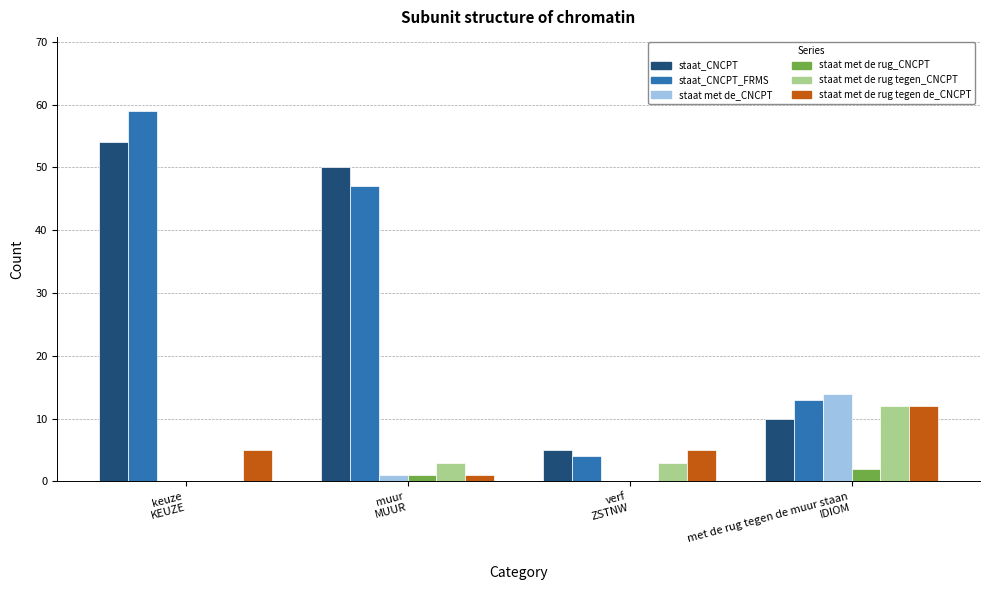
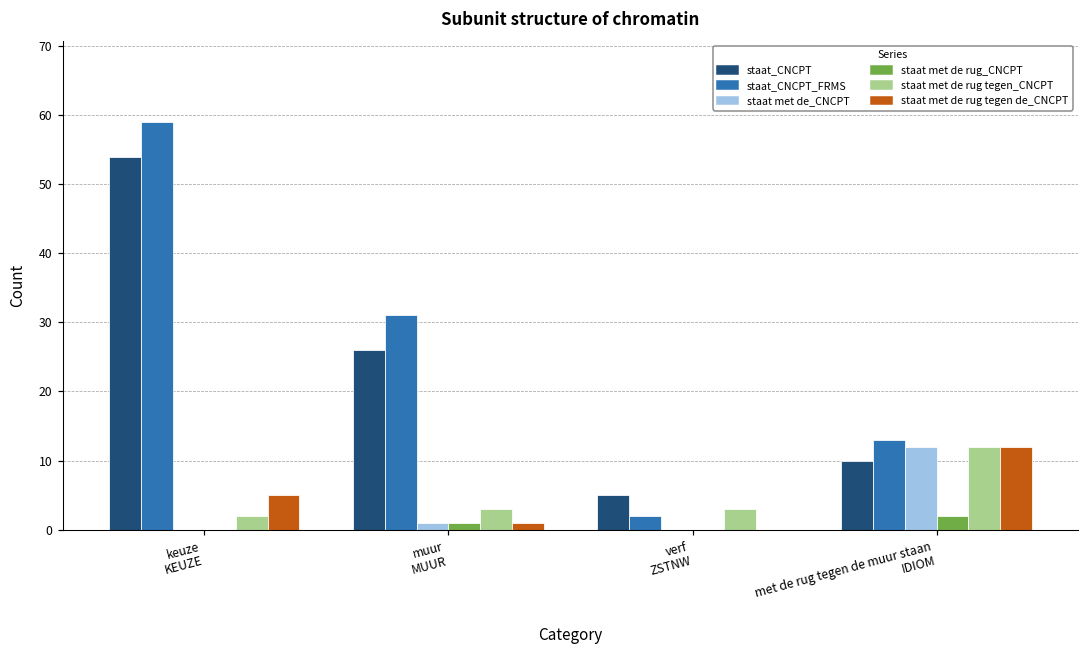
staat met de rug tegen_CNCPT, keuze KEUZE: 0 -> 2
staat_CNCPT, muur MUUR: 50 -> 26
staat_CNCPT_FRMS, muur MUUR: 47 -> 31
staat_CNCPT_FRMS, verf ZSTNW: 4 -> 2
staat met de rug tegen de_CNCPT, verf ZSTNW: 5 -> 0
staat met de_CNCPT, met de rug tegen de muur staan IDIOM: 14 -> 12
